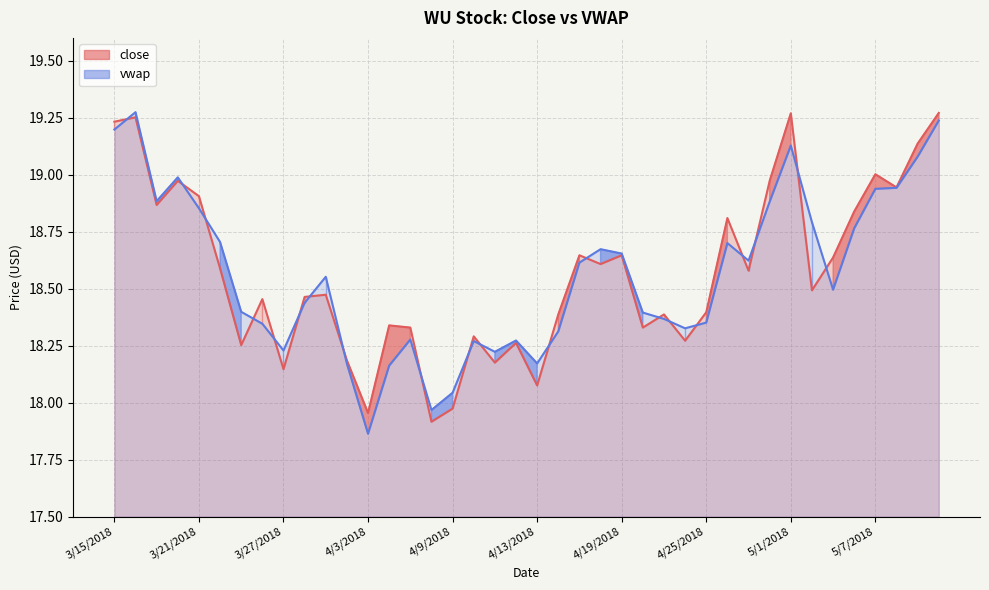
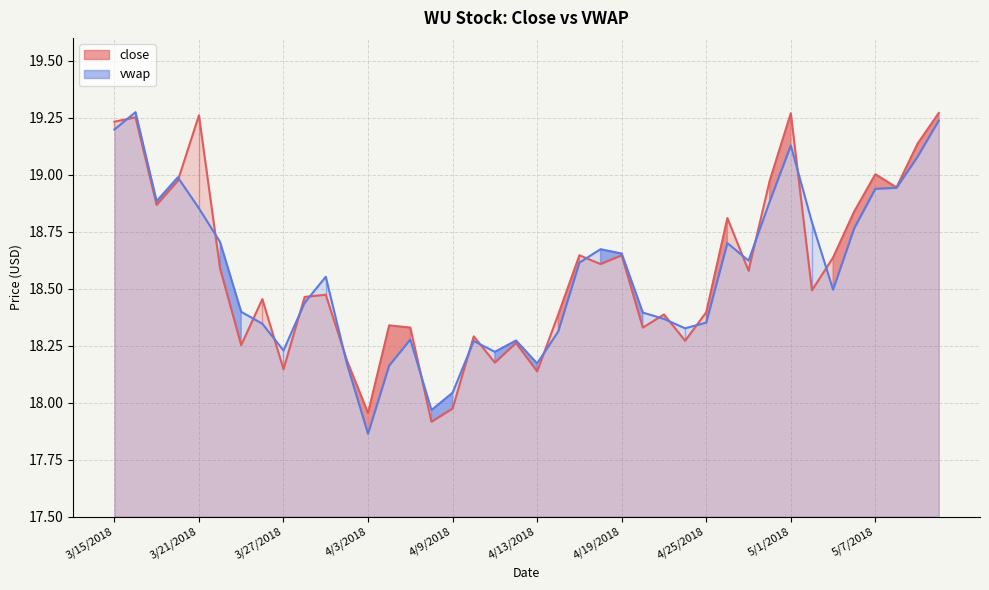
close, 3/21/2018: 18.91 -> 19.26
close, 4/13/2018: 18.08 -> 18.14
